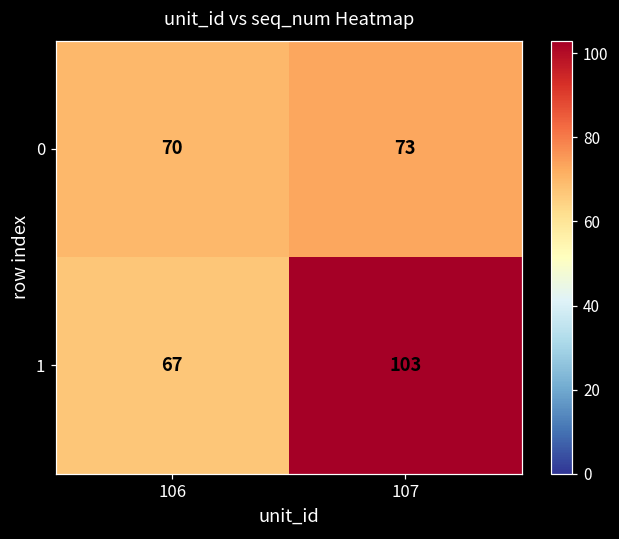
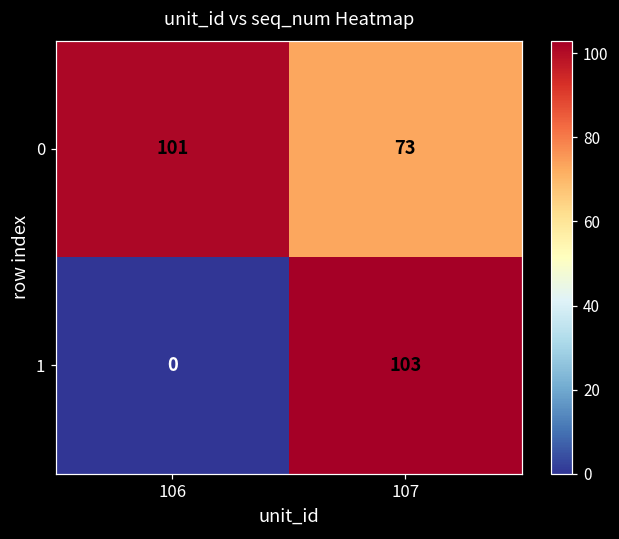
0, 106: 70 -> 101
1, 106: 67 -> 0
